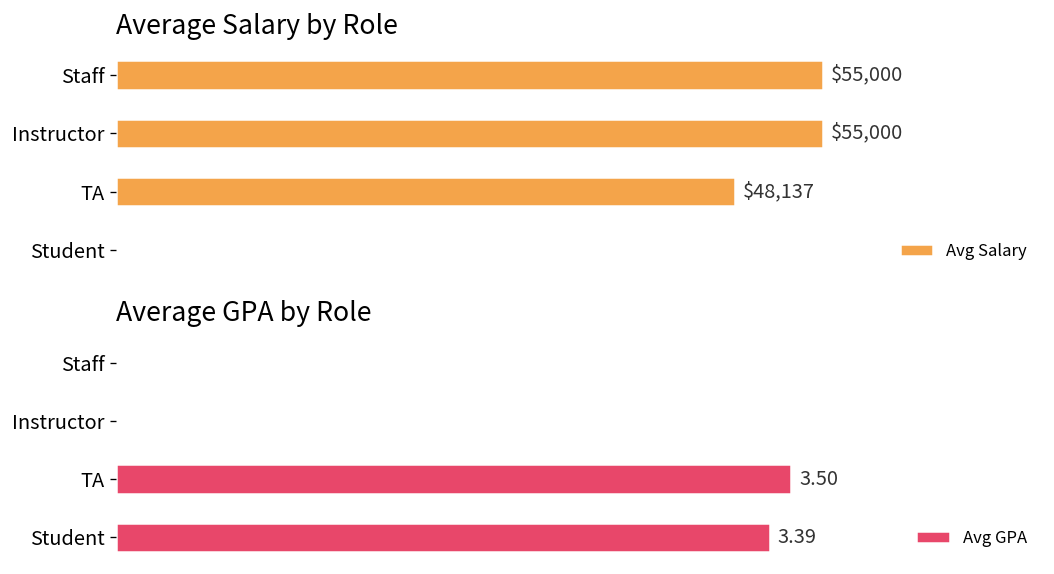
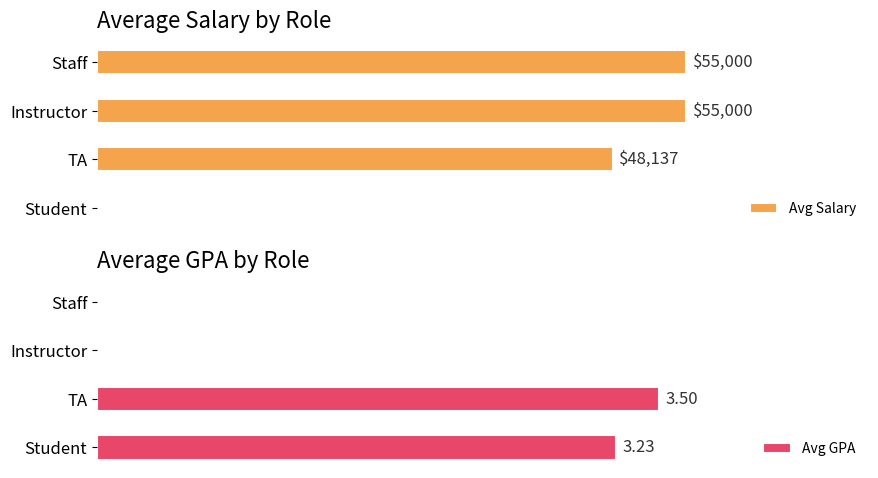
Average GPA by Role, Student: 3.39 -> 3.23
